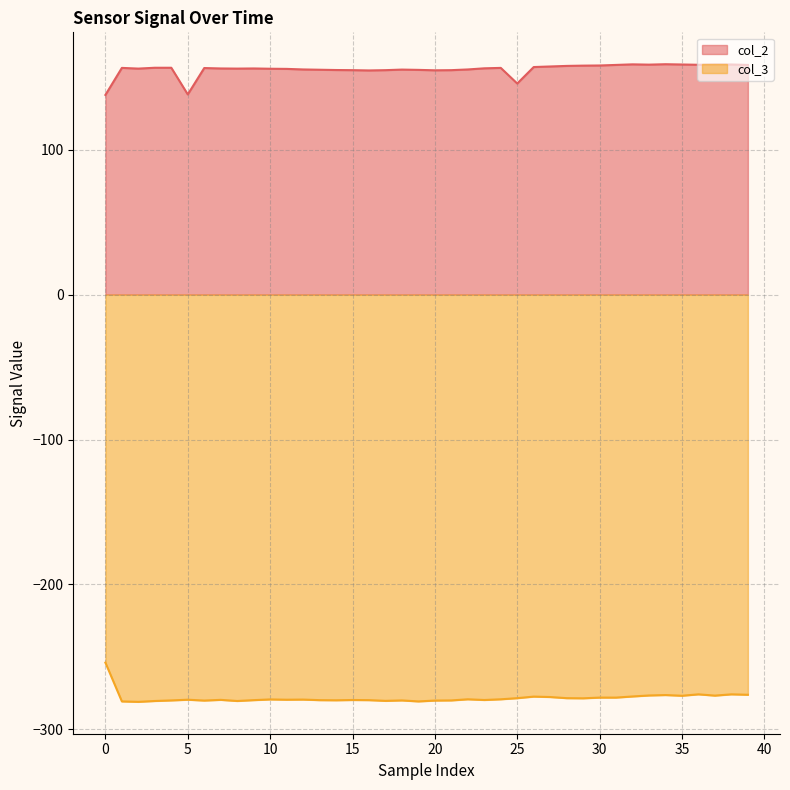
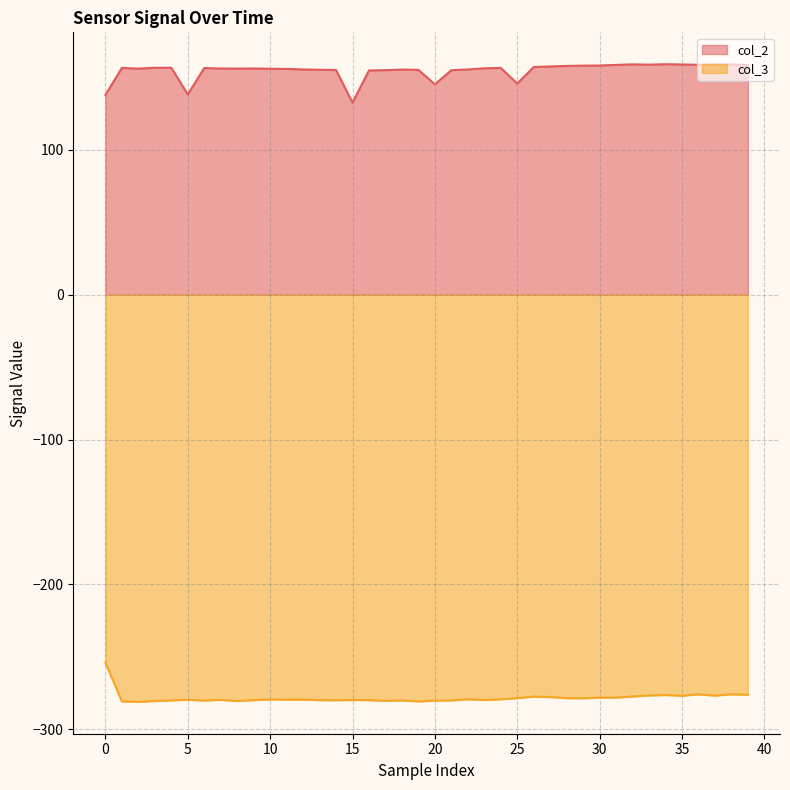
col_2, 15: 155 -> 132
col_2, 20: 155 -> 145
